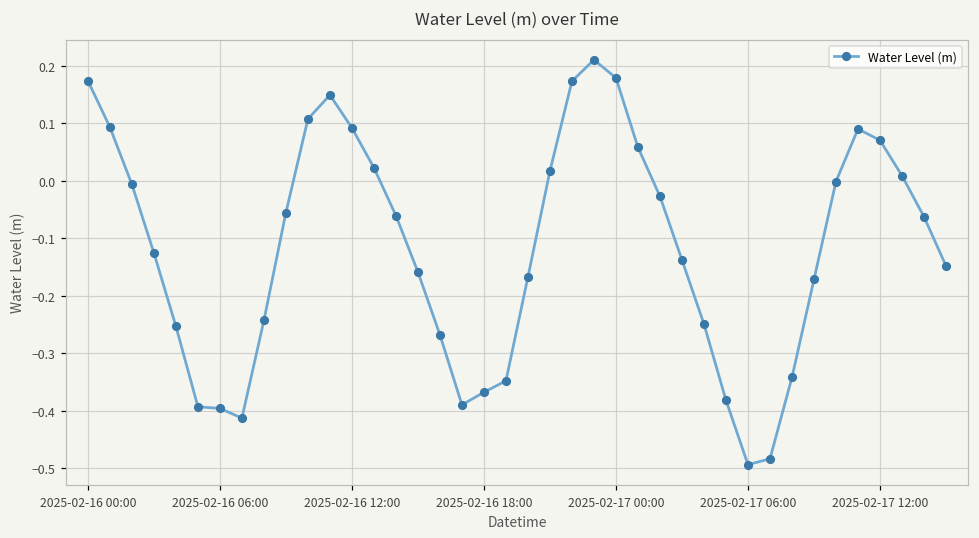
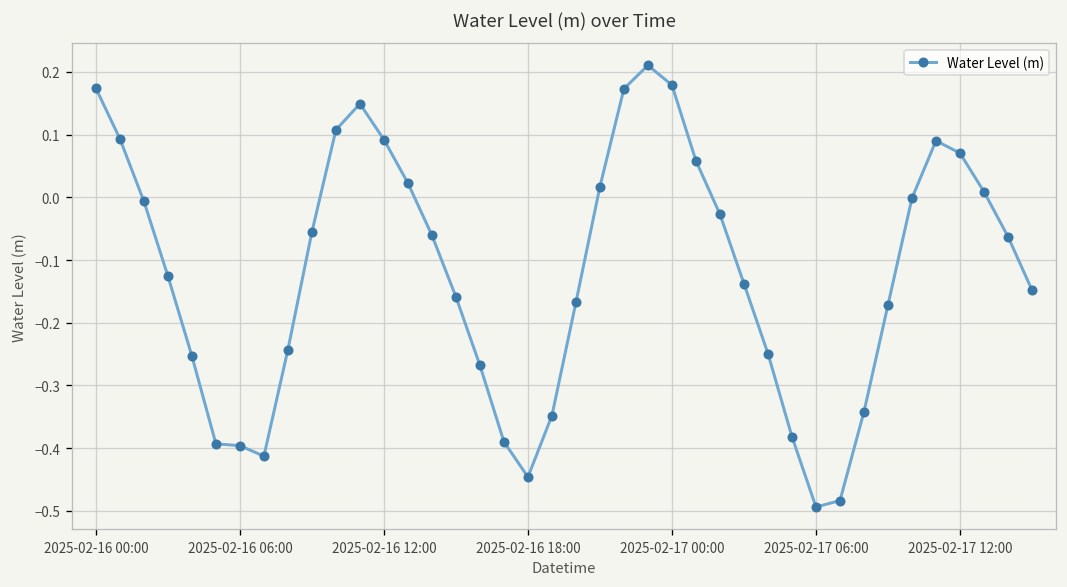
2025-02-16 18:00: -0.37 -> -0.45
